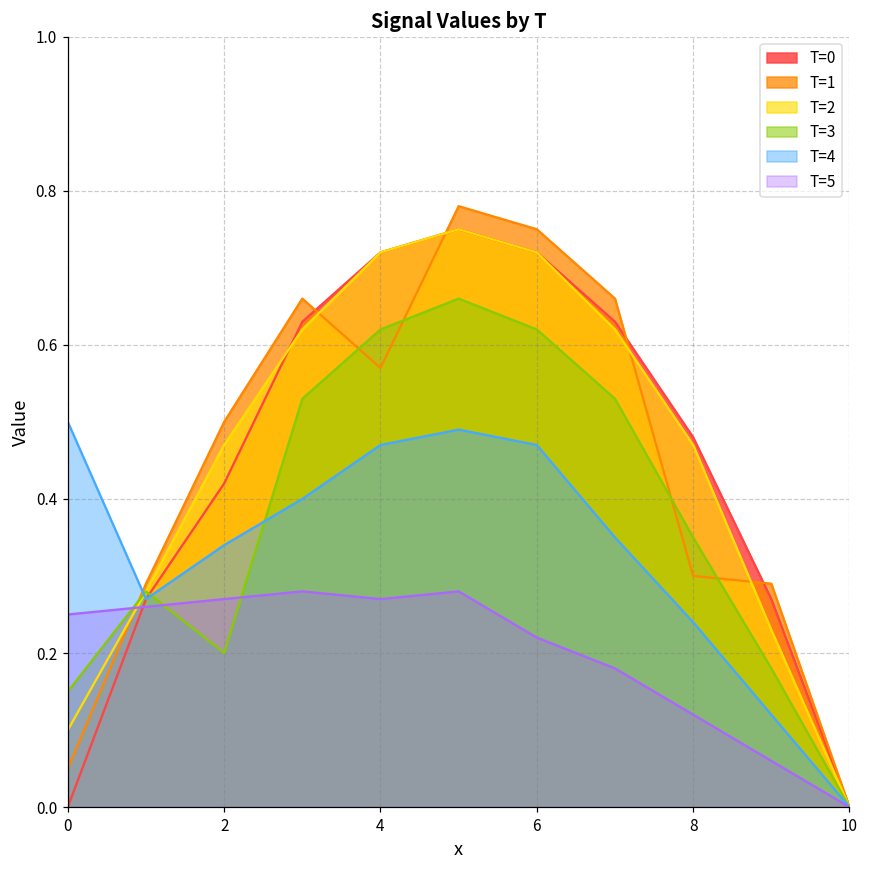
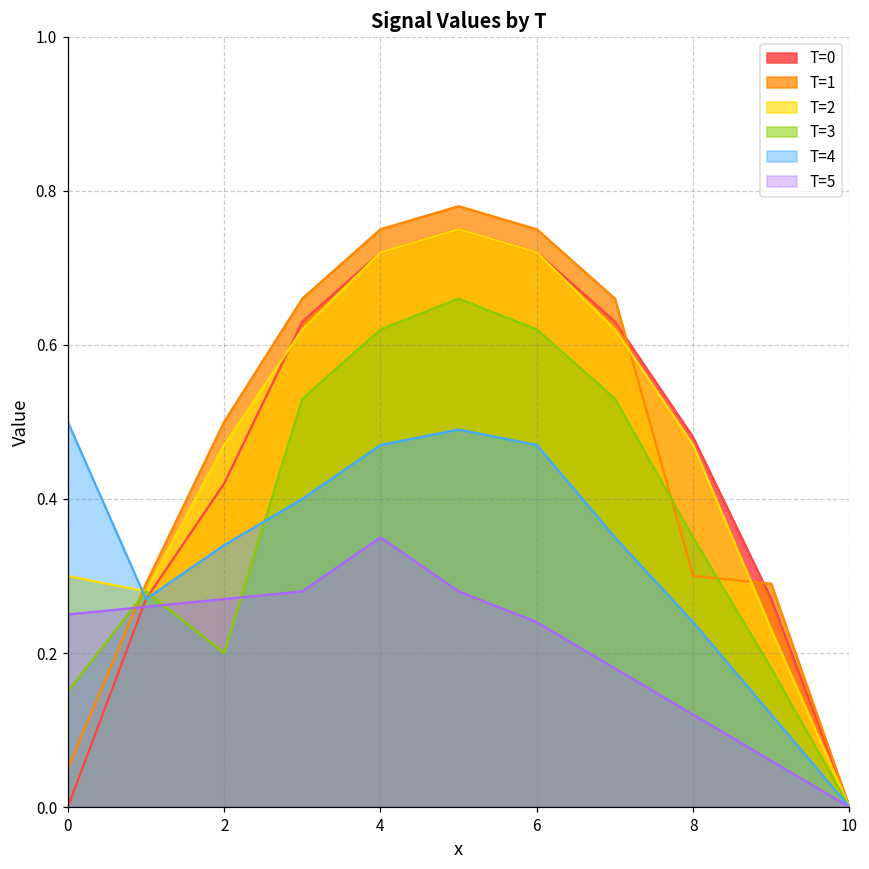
T=2, 0: 0.1 -> 0.3
T=1, 4: 0.57 -> 0.75
T=5, 4: 0.27 -> 0.35
T=5, 6: 0.22 -> 0.24
